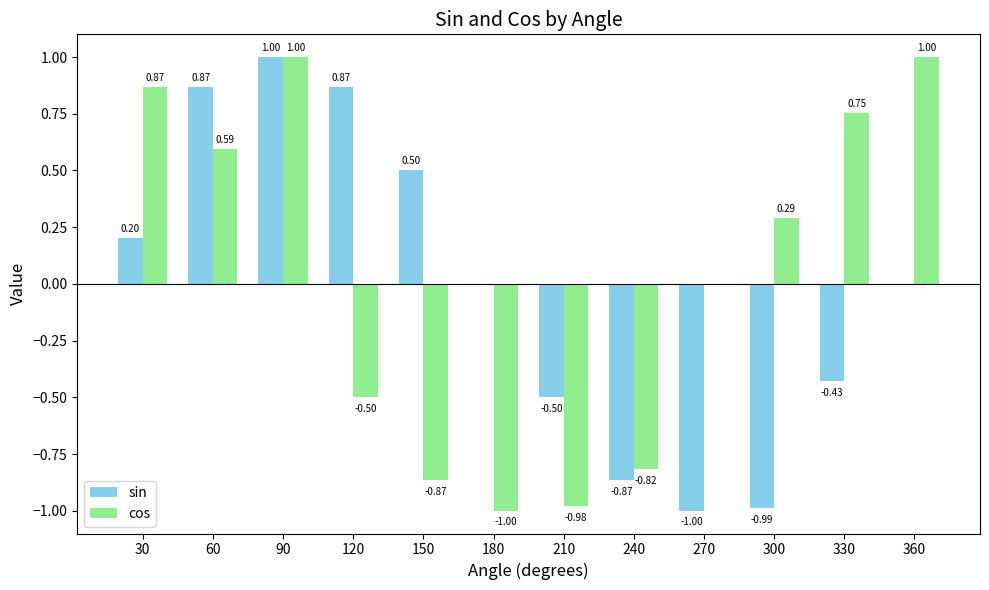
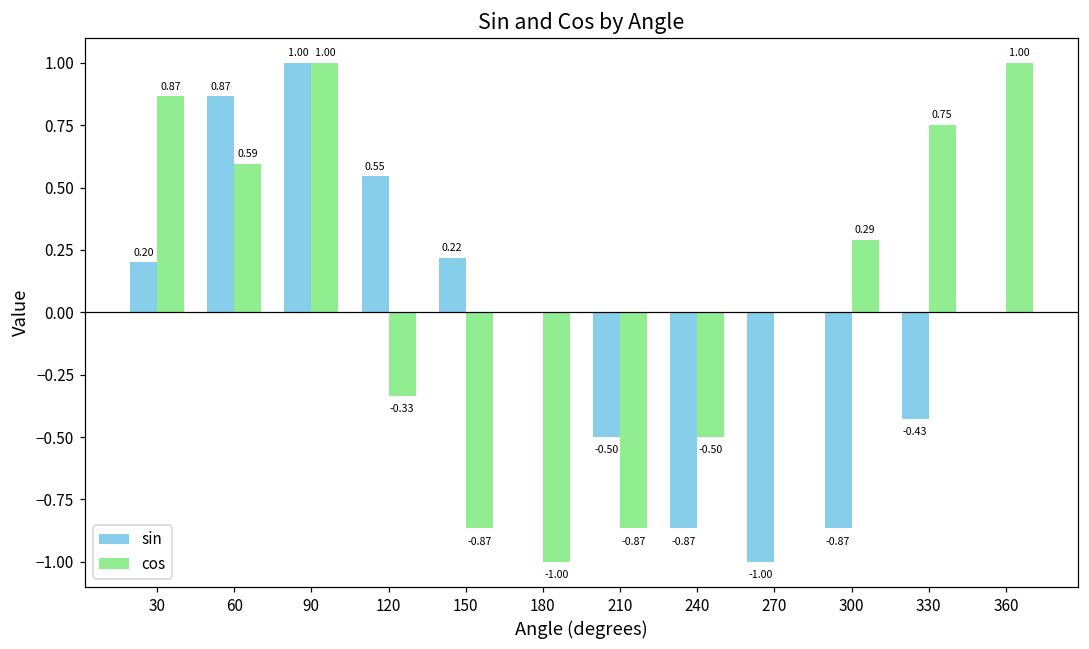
sin, 120: 0.87 -> 0.55
cos, 120: -0.50 -> -0.33
sin, 150: 0.50 -> 0.22
cos, 210: -0.98 -> -0.87
cos, 240: -0.82 -> -0.50
sin, 300: -0.99 -> -0.87
